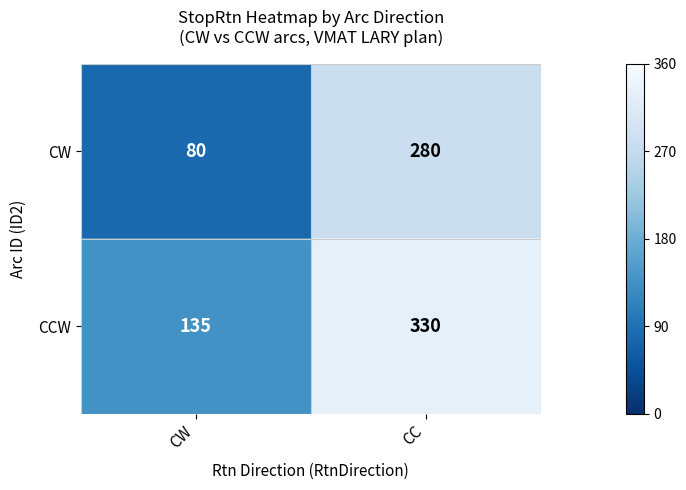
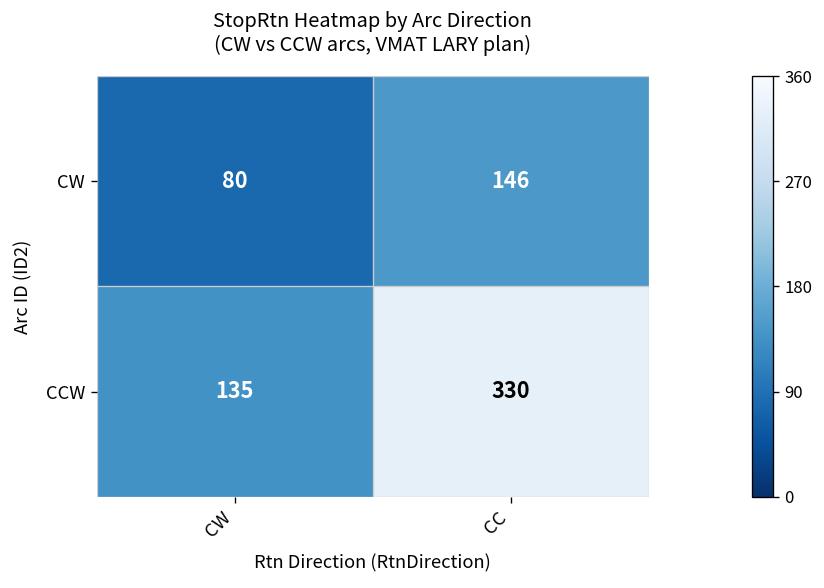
CW, CC: 280 -> 146
